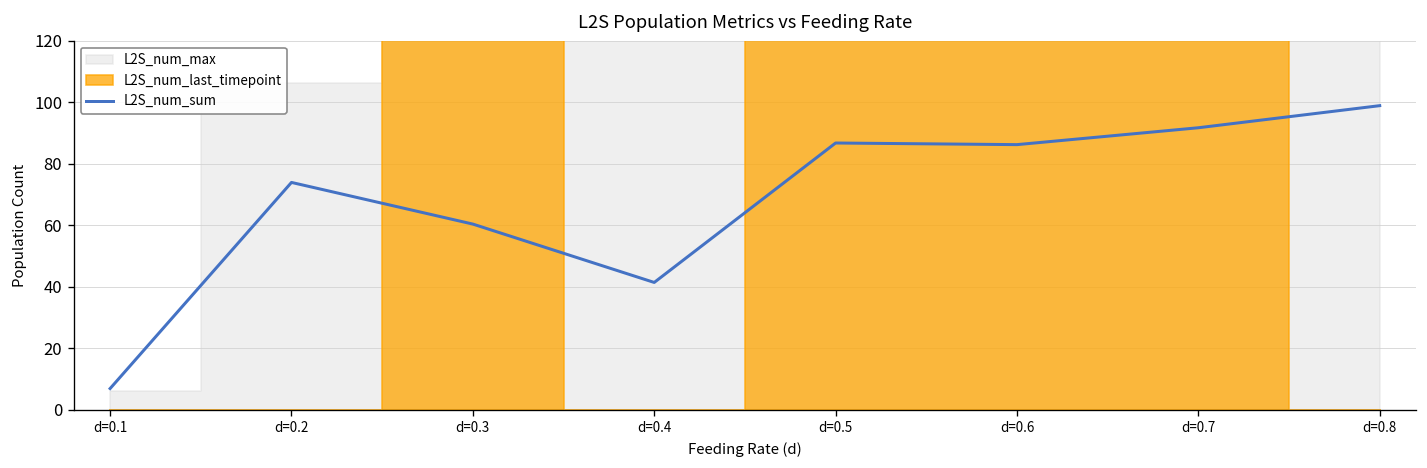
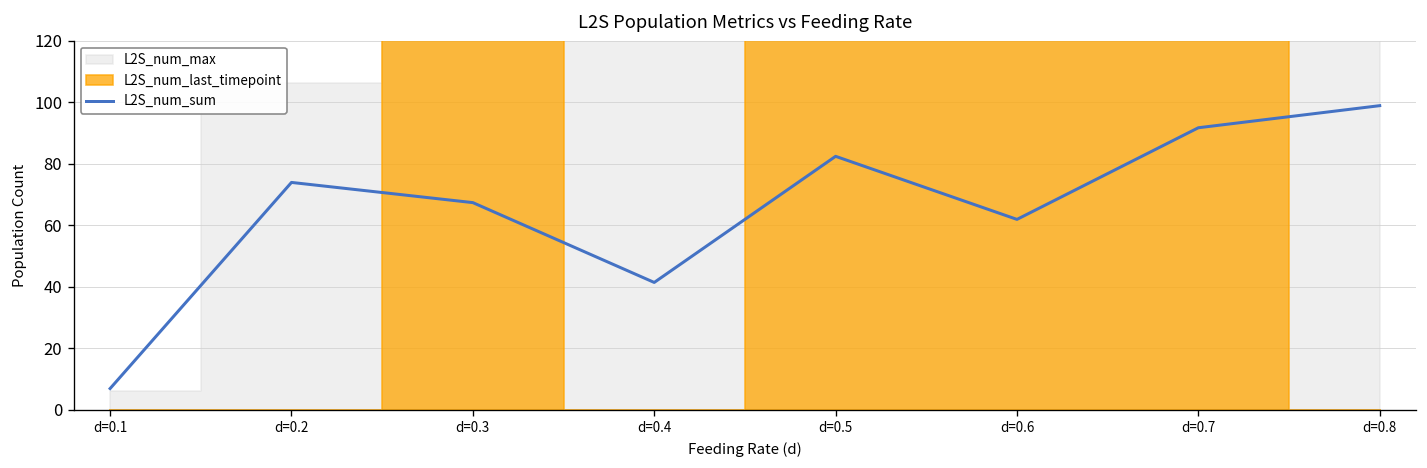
L2S_num_sum, d=0.3: 60 -> 67
L2S_num_sum, d=0.5: 87 -> 82
L2S_num_sum, d=0.6: 86 -> 62
